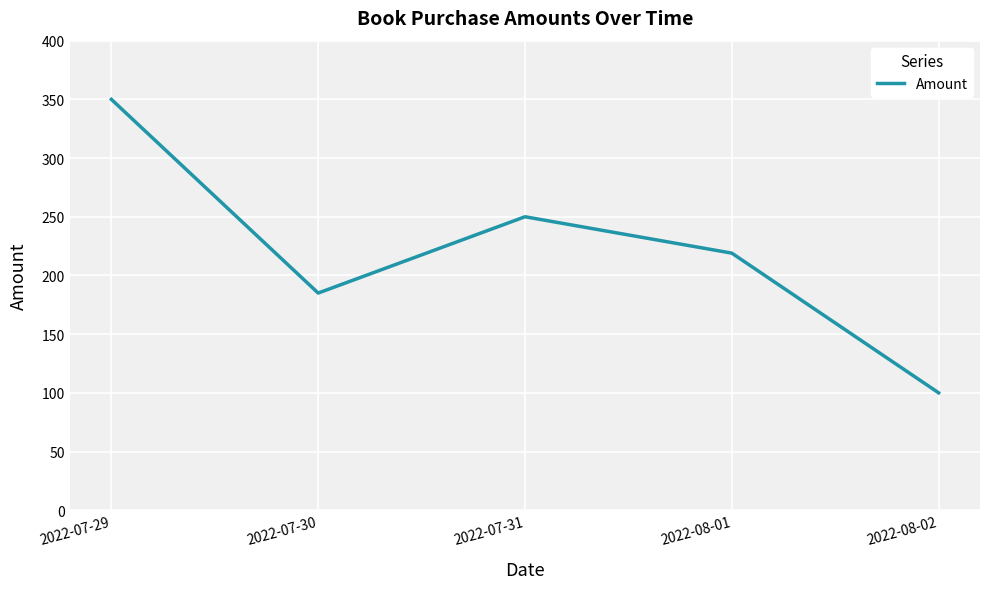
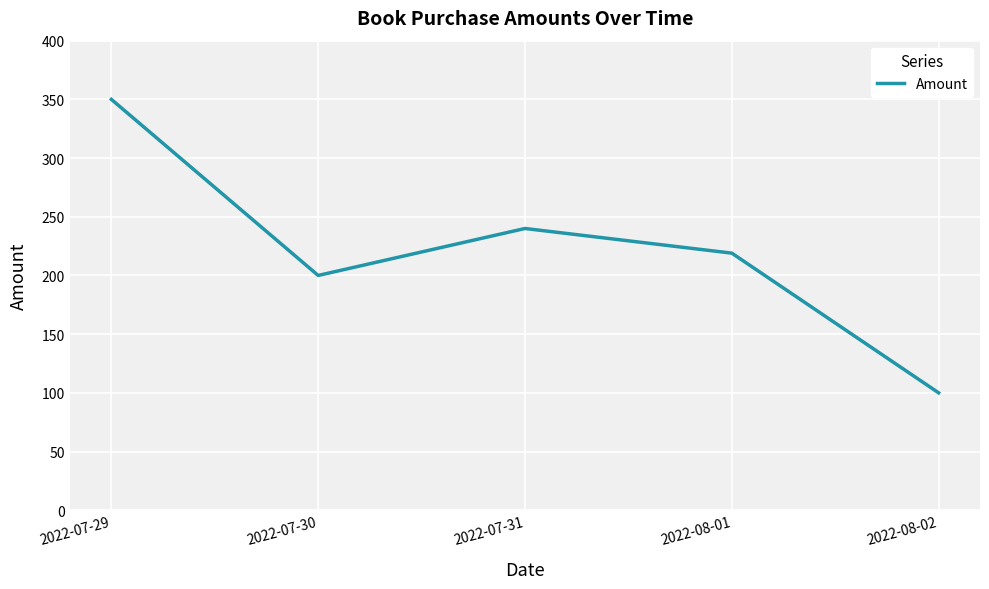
2022-07-30: 185 -> 200
2022-07-31: 250 -> 240
